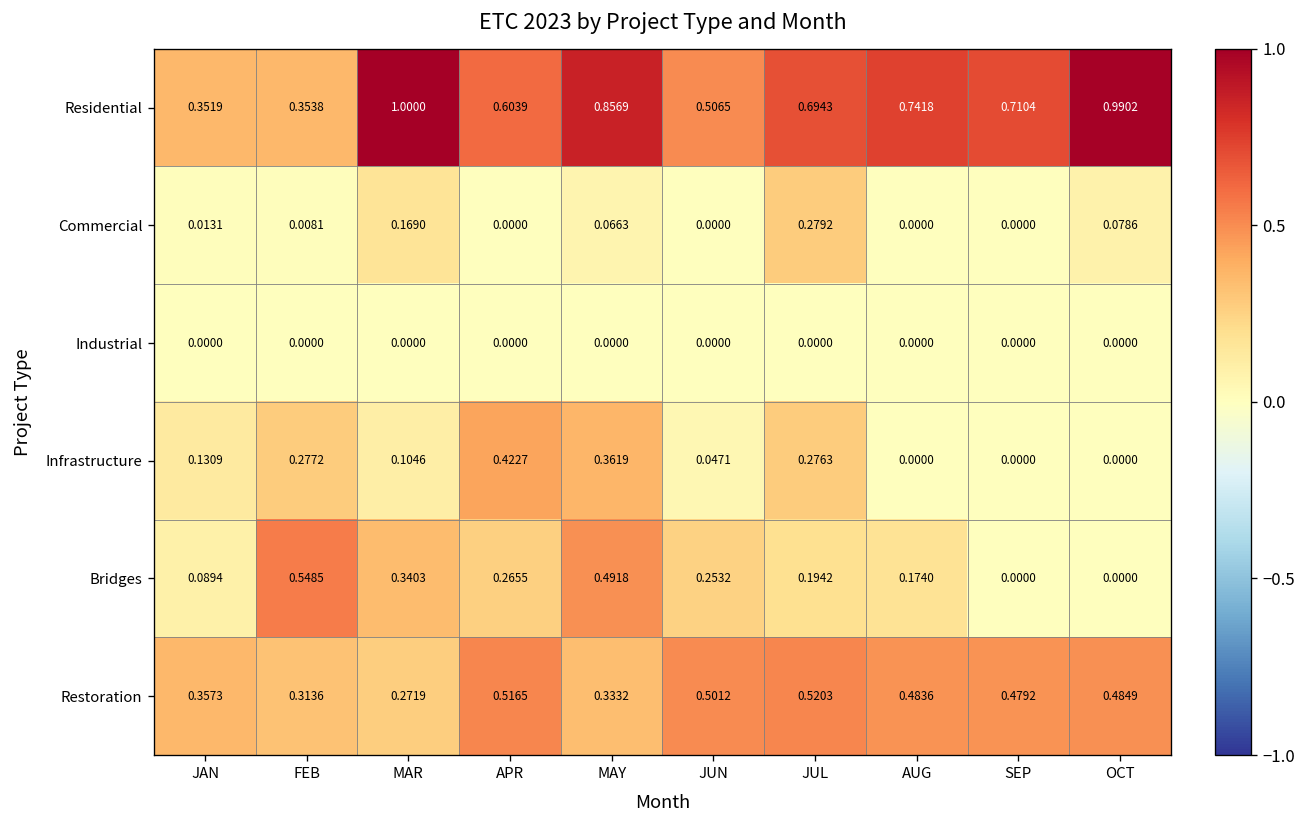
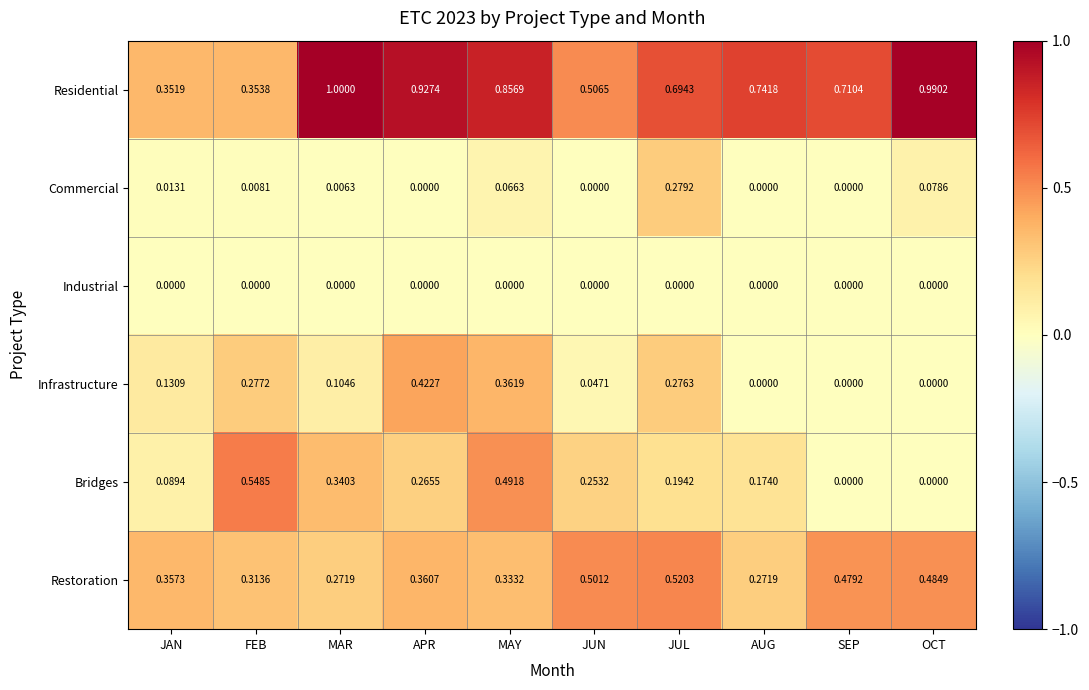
Residential, APR: 0.6039 -> 0.9274
Commercial, MAR: 0.1690 -> 0.0063
Restoration, APR: 0.5165 -> 0.3607
Restoration, AUG: 0.4836 -> 0.2719
